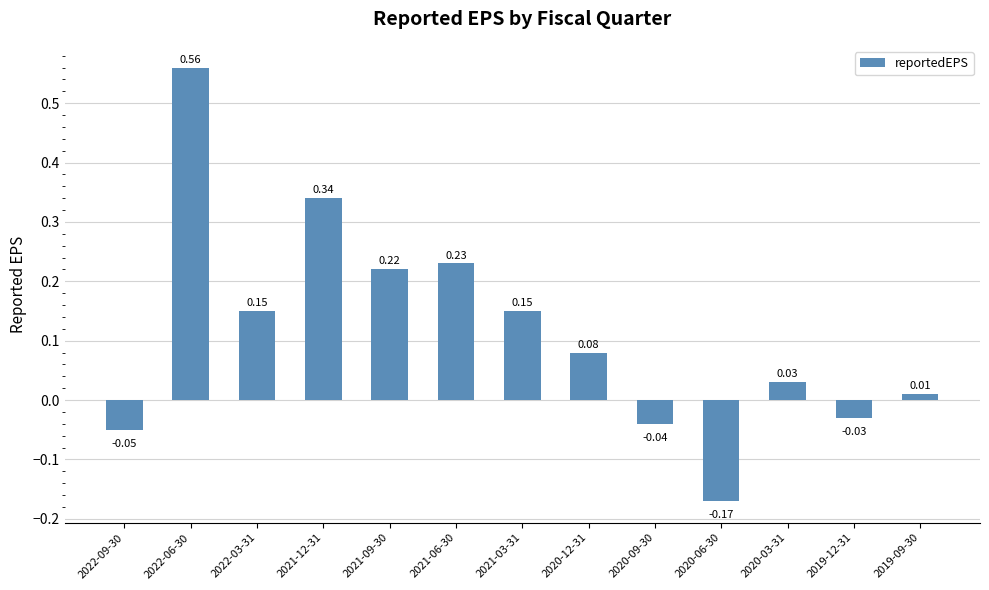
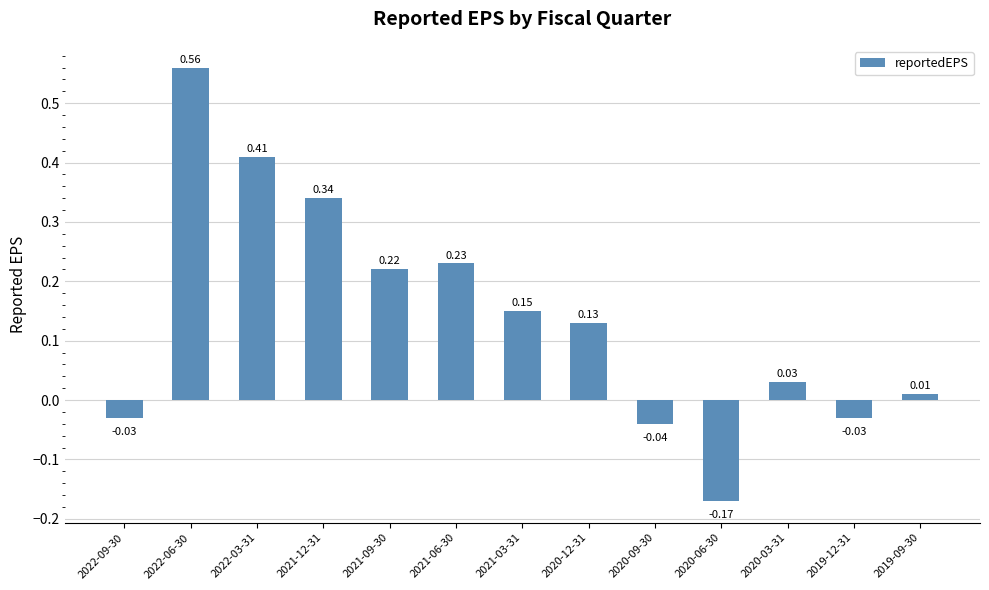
2022-09-30: -0.05 -> -0.03
2022-03-31: 0.15 -> 0.41
2020-12-31: 0.08 -> 0.13
